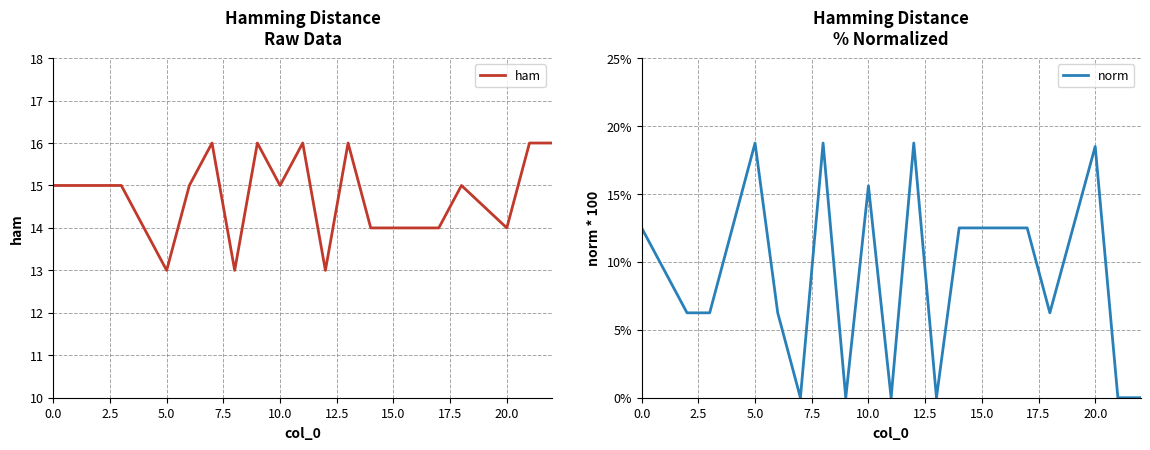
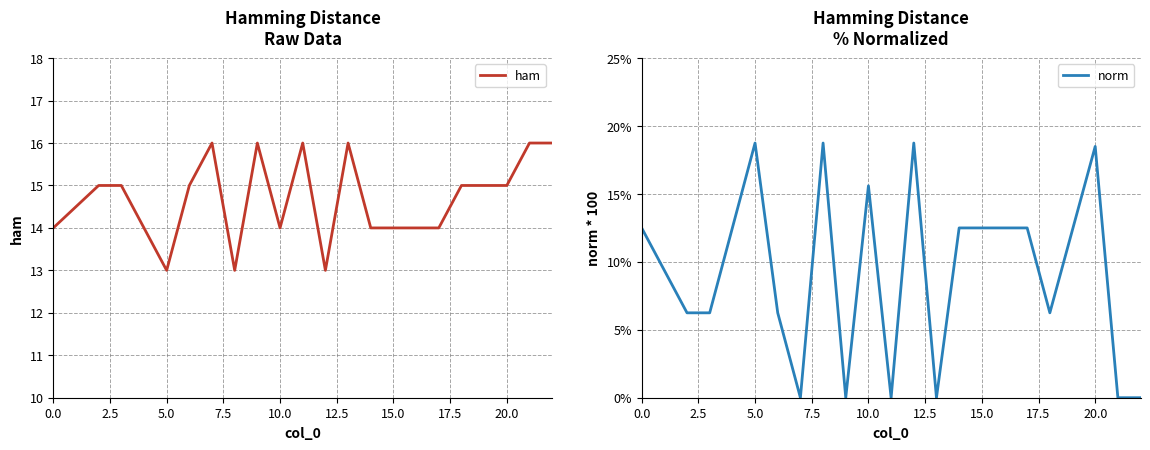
Hamming Distance Raw Data, 0.0: 15 -> 14
Hamming Distance Raw Data, 10.0: 15 -> 14
Hamming Distance Raw Data, 20.0: 14 -> 15
